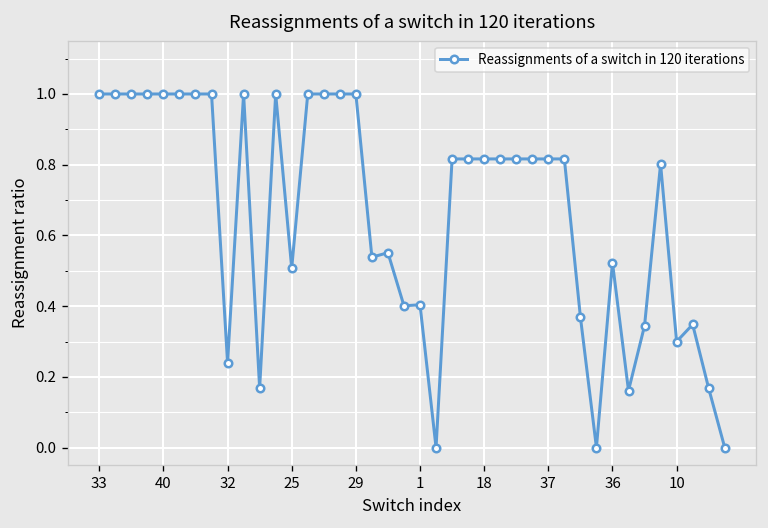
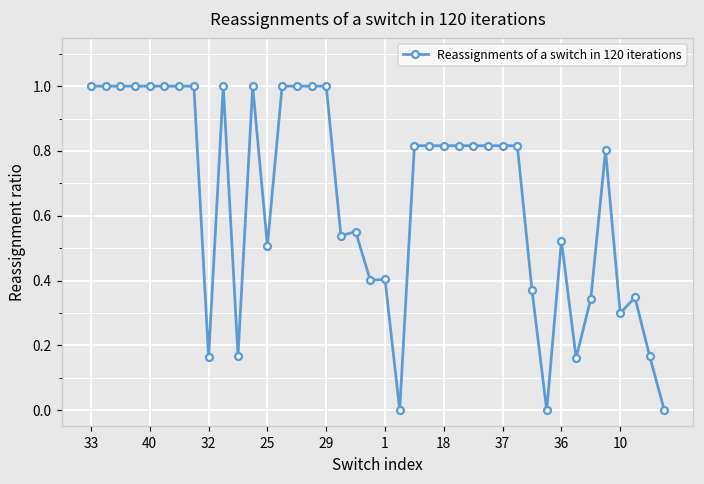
32: 0.24 -> 0.16
